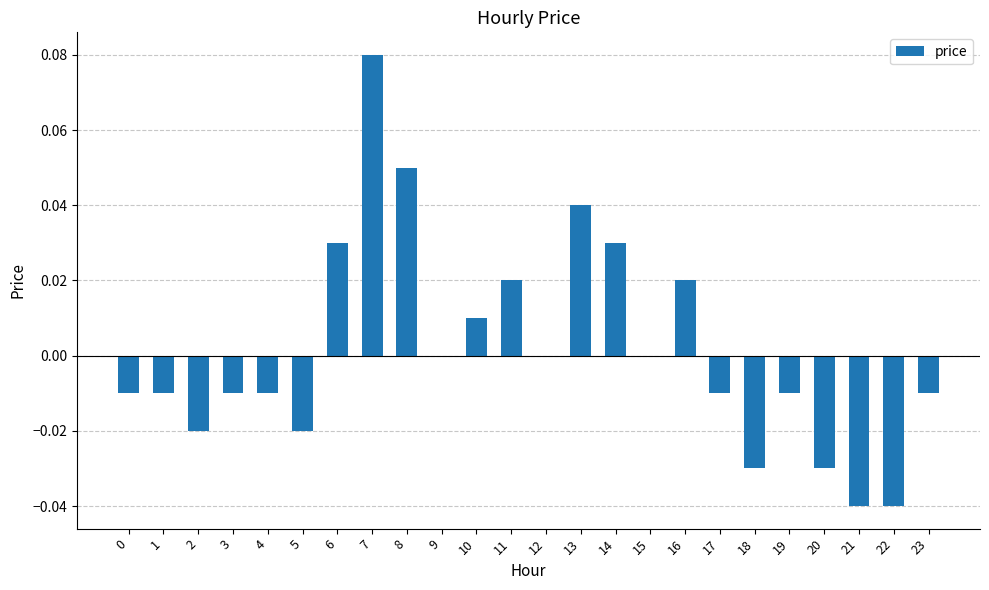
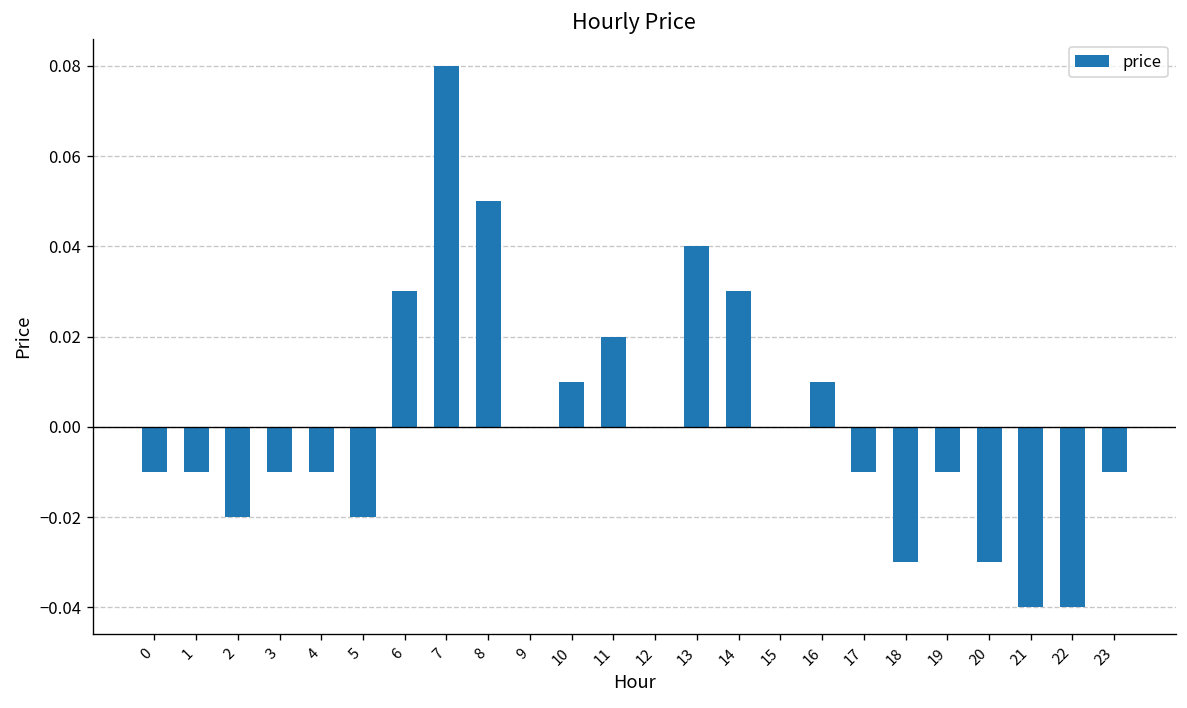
16: 0.02 -> 0.01
